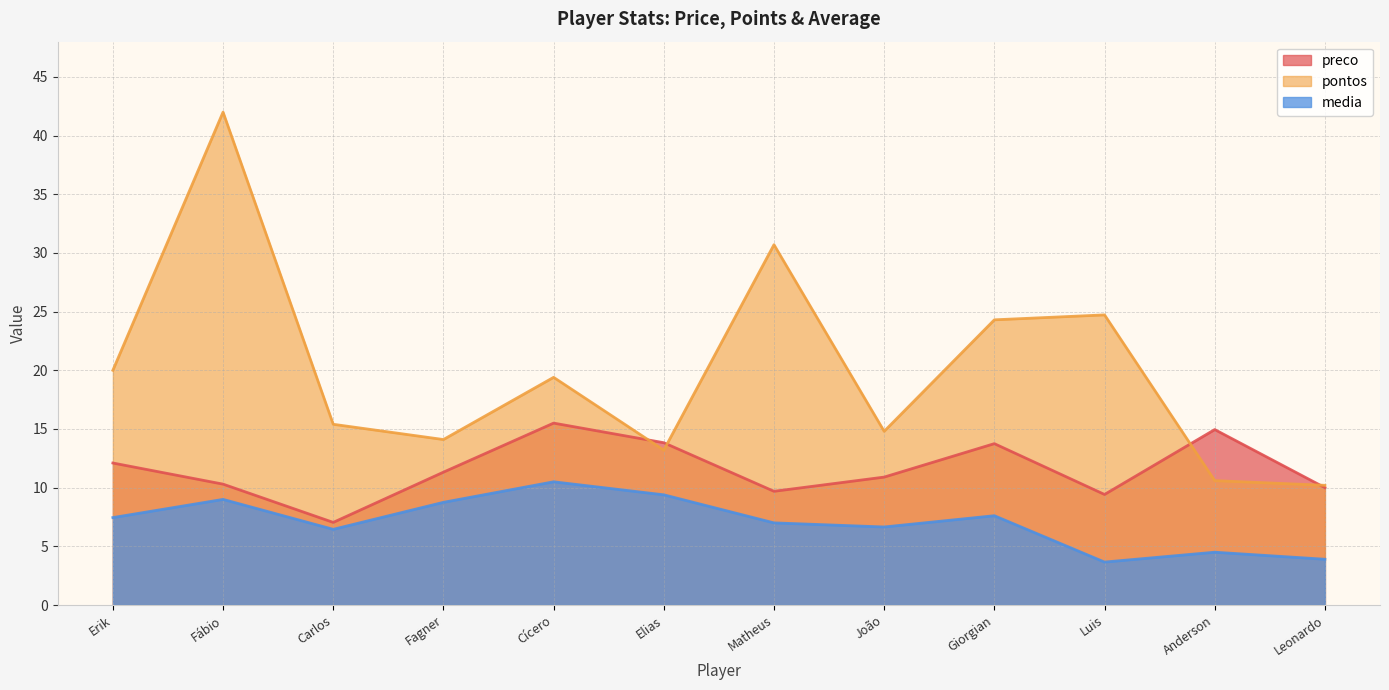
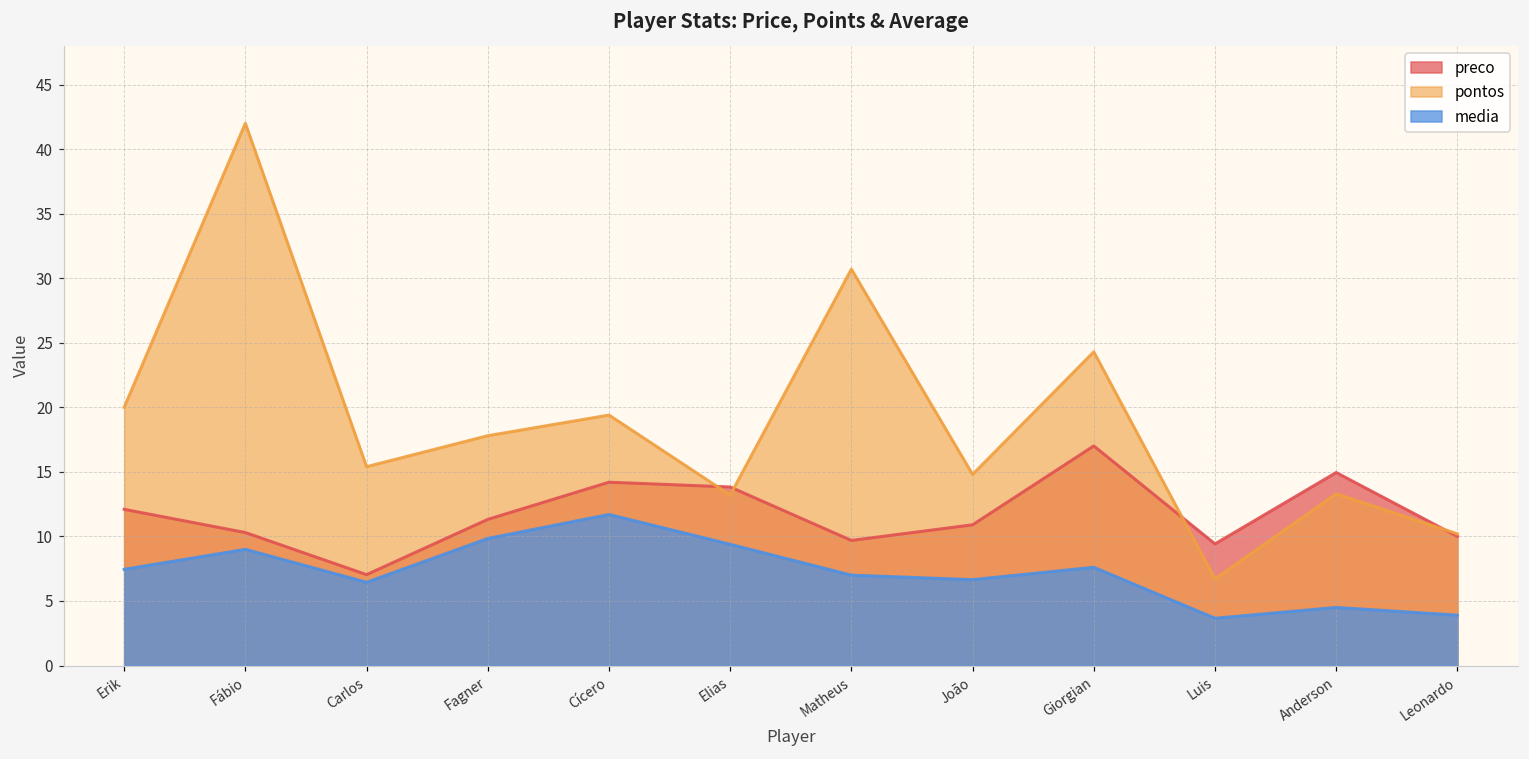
pontos, Fagner: 14.1 -> 17.8
media, Fagner: 8.8 -> 9.8
preco, Cícero: 15.5 -> 14.2
media, Cícero: 10.5 -> 11.7
preco, Giorgian: 13.8 -> 17.0
pontos, Luis: 24.7 -> 6.7
pontos, Anderson: 10.6 -> 13.3
